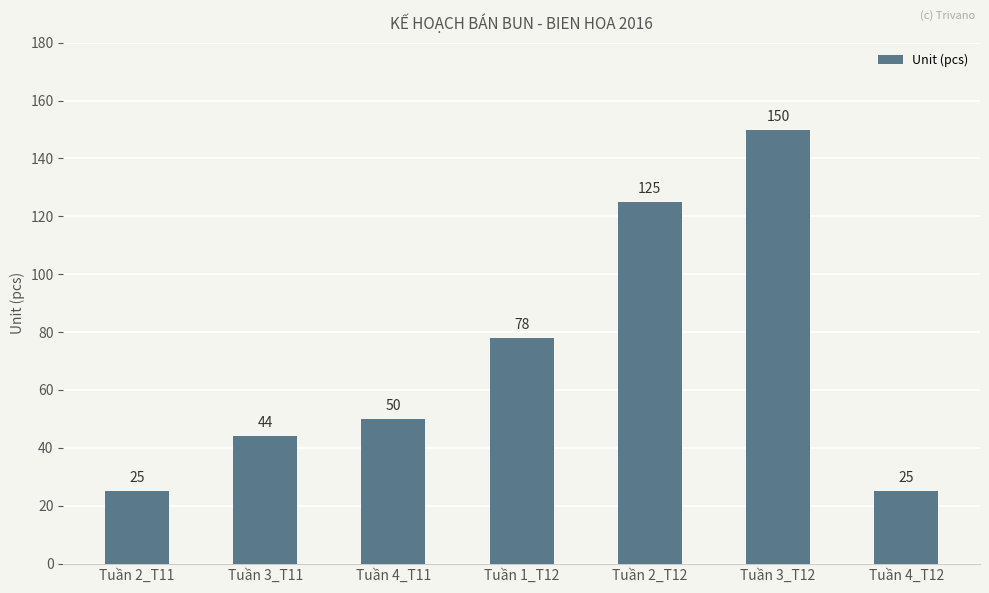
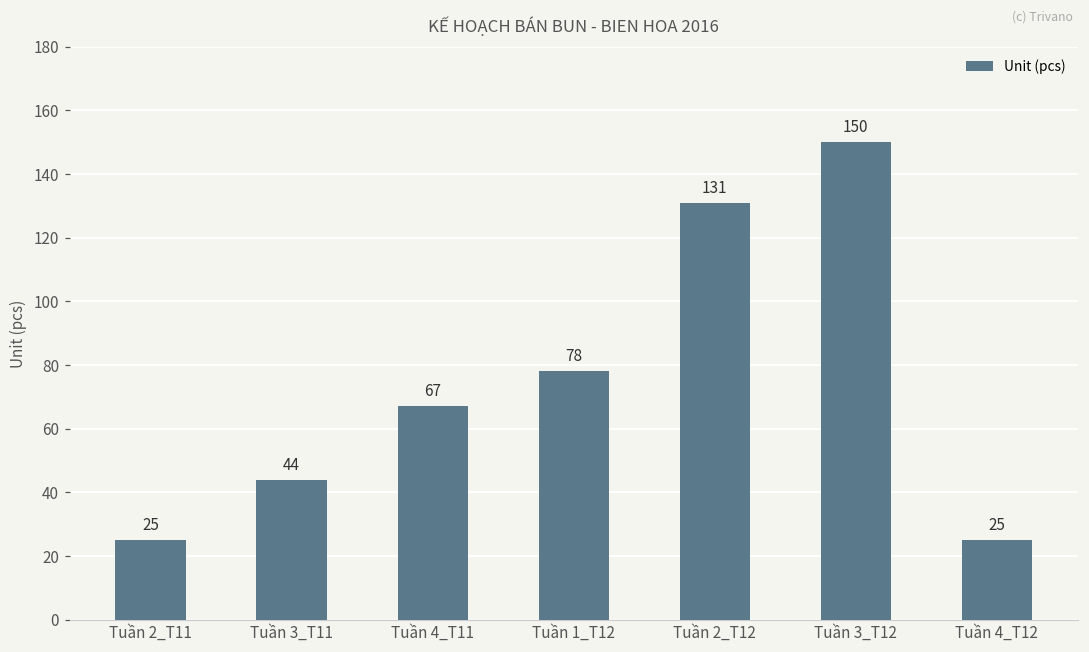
Tuần 4_T11: 50 -> 67
Tuần 2_T12: 125 -> 131
